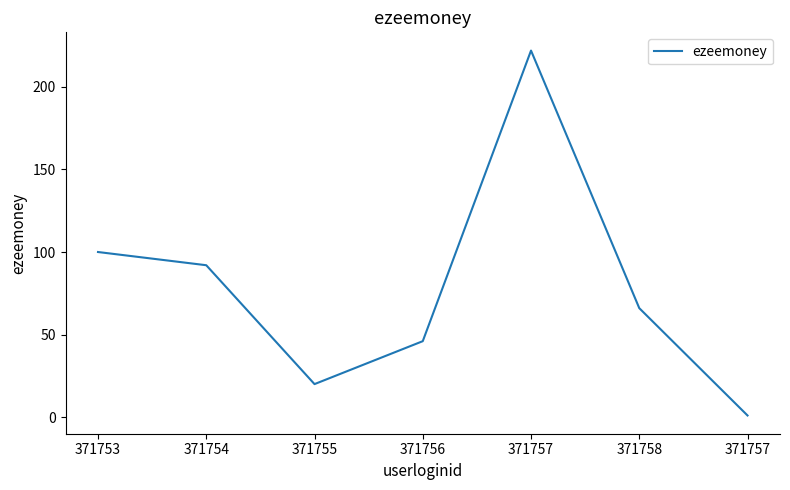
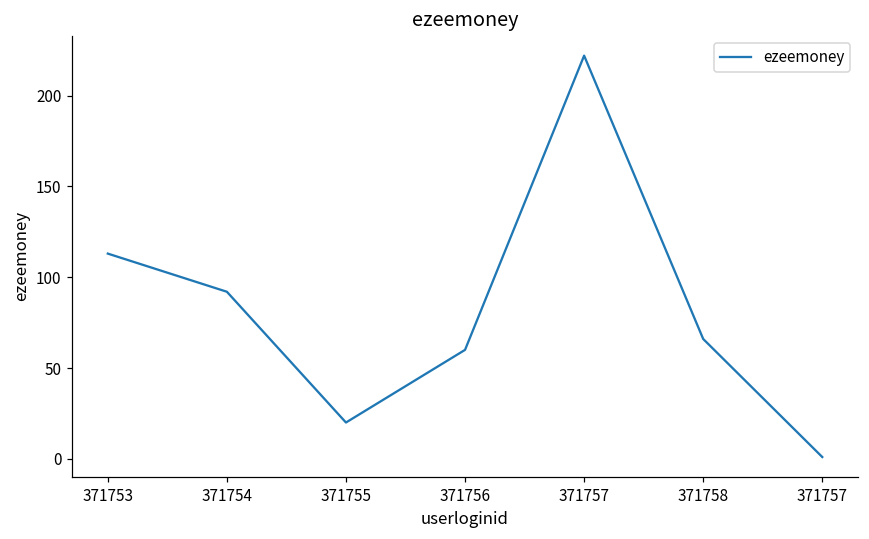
371753: 100 -> 113
371756: 46 -> 60
